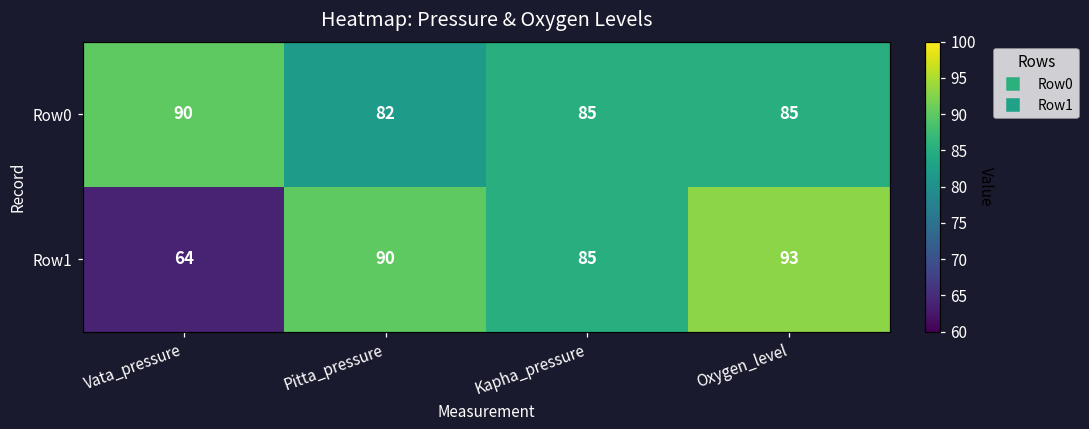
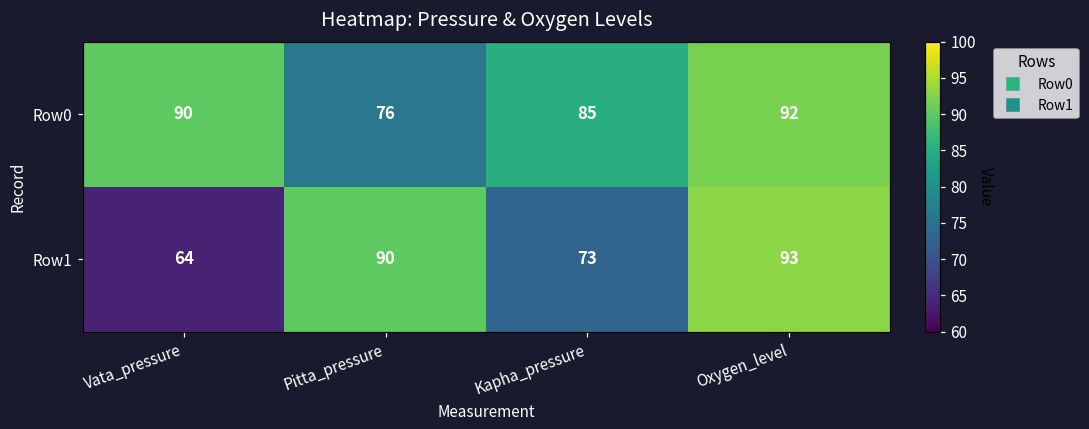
Row0, Pitta_pressure: 82 -> 76
Row0, Oxygen_level: 85 -> 92
Row1, Kapha_pressure: 85 -> 73
